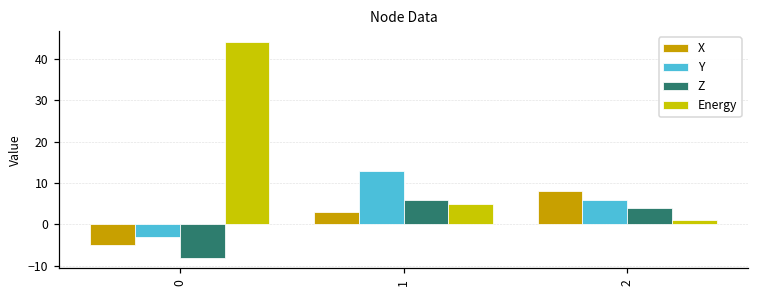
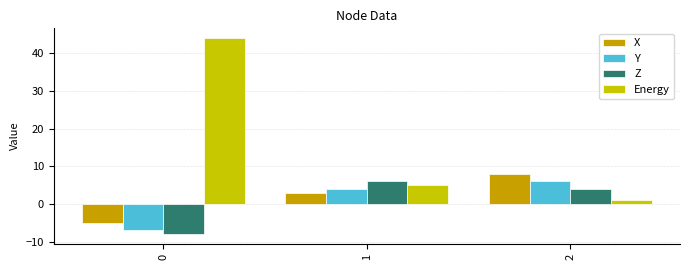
Y, 0: -3 -> -7
Y, 1: 13 -> 4
